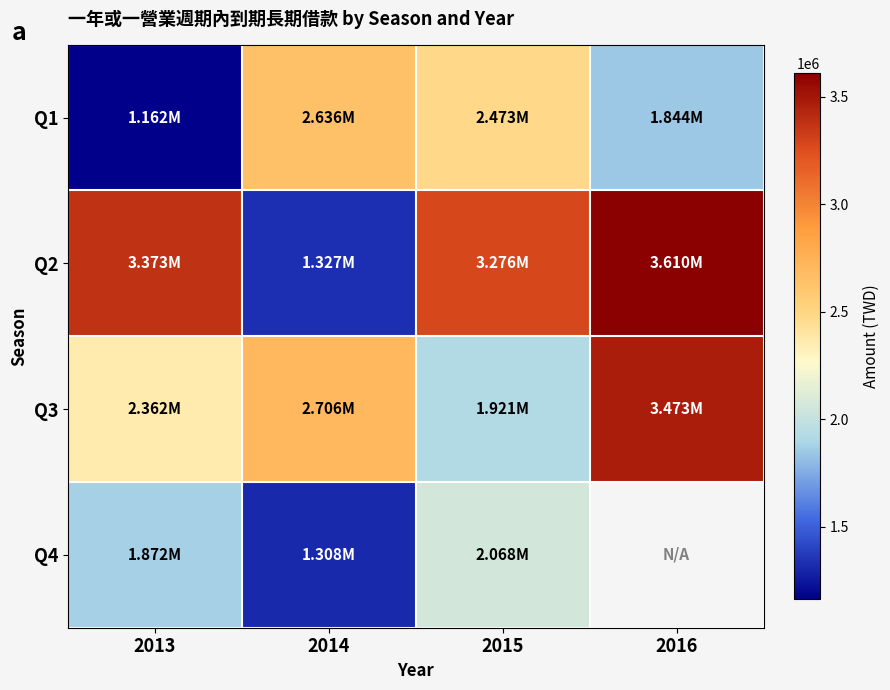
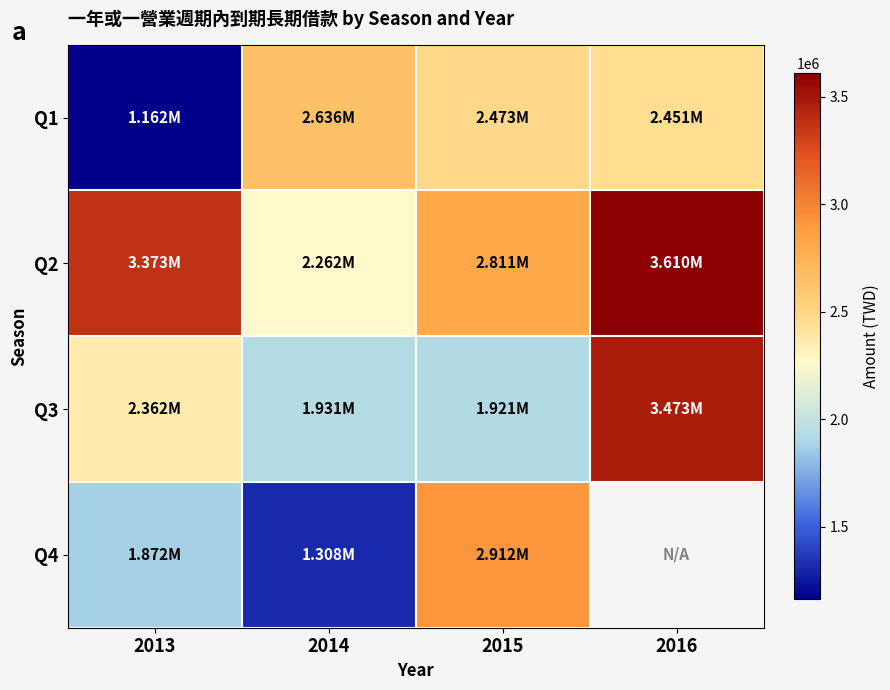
Q1, 2016: 1.844M -> 2.451M
Q2, 2014: 1.327M -> 2.262M
Q2, 2015: 3.276M -> 2.811M
Q3, 2014: 2.706M -> 1.931M
Q4, 2015: 2.068M -> 2.912M
